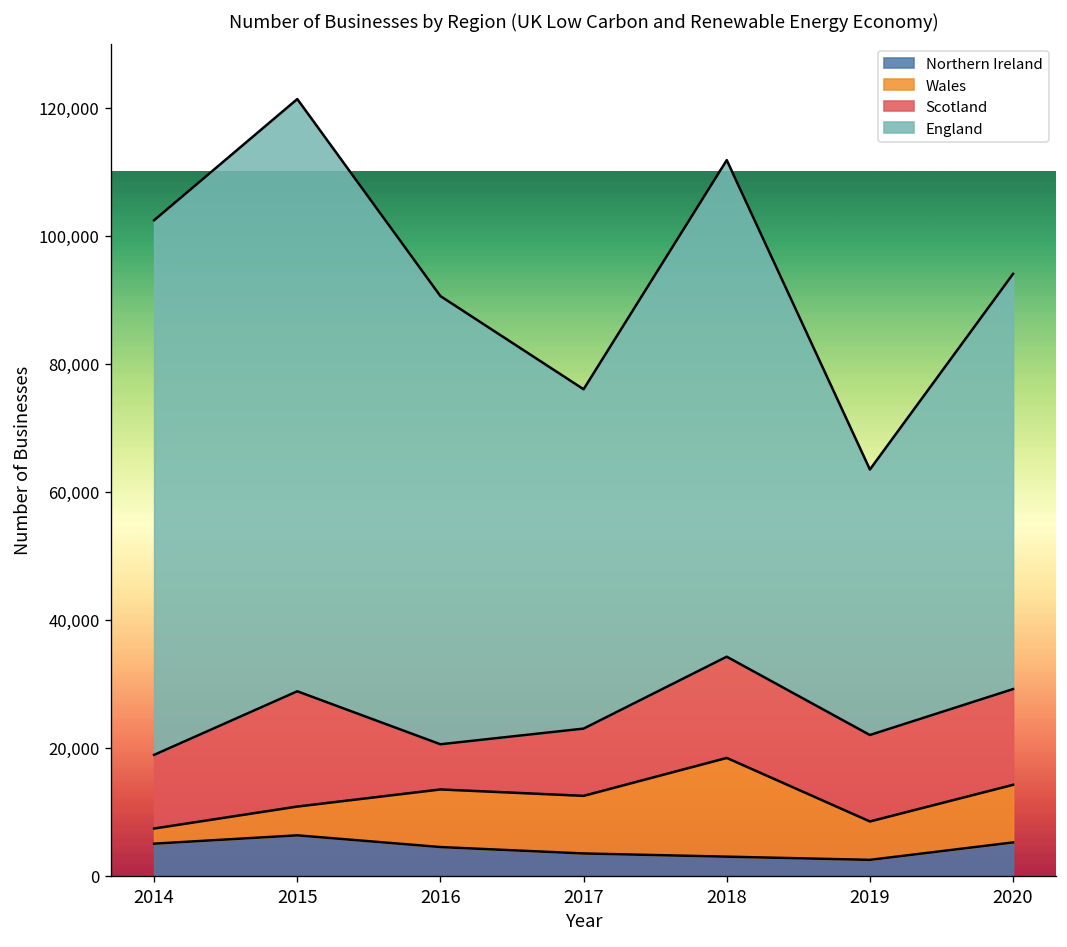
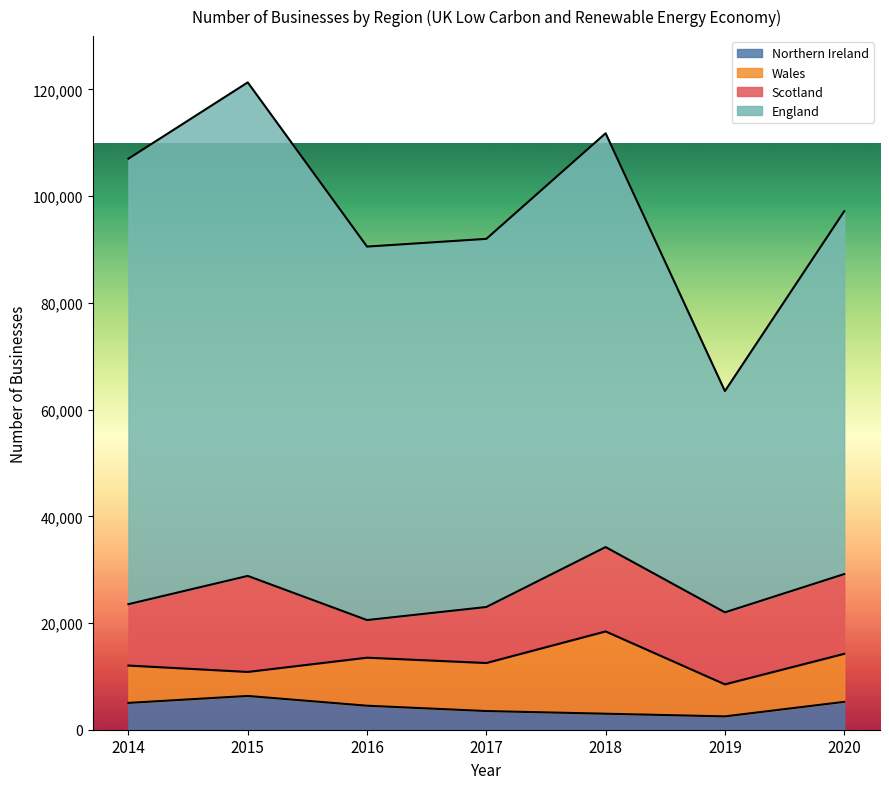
Wales, 2014: 2,000 -> 7,000
England, 2017: 53,000 -> 69,000
England, 2020: 65,000 -> 68,000
